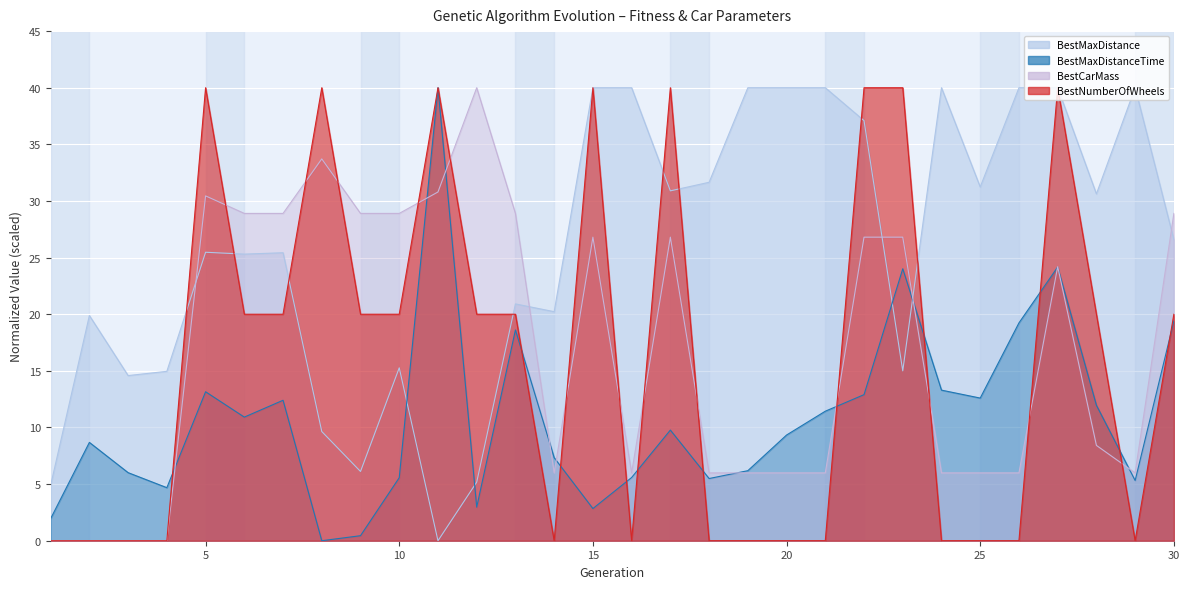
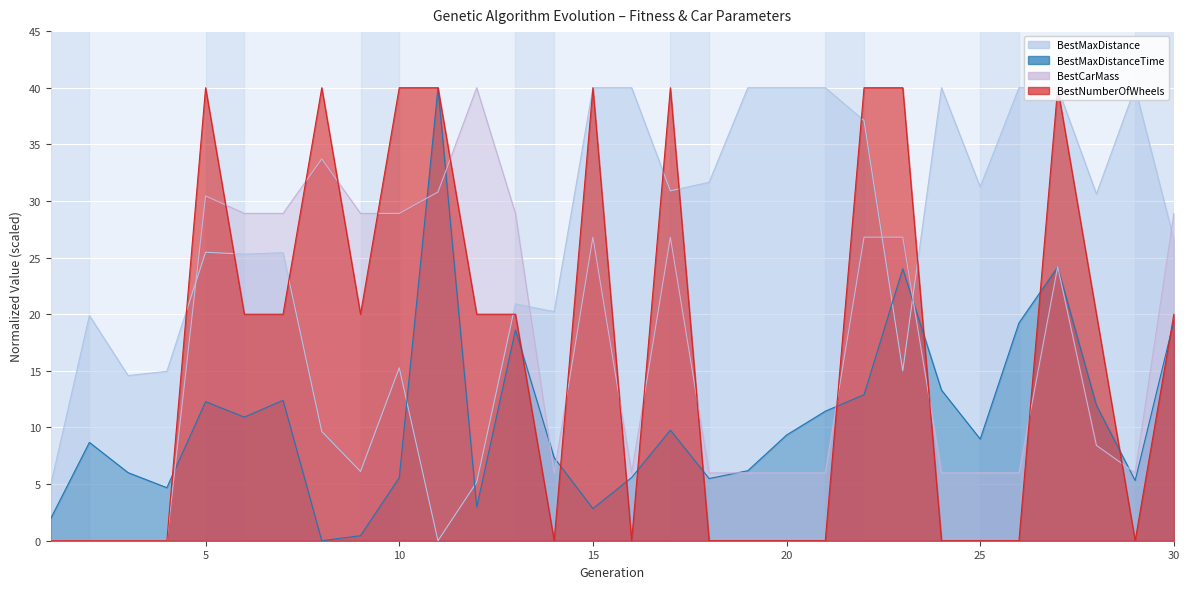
BestMaxDistanceTime, 5: 13.2 -> 12.3
BestNumberOfWheels, 10: 20.0 -> 40.0
BestMaxDistanceTime, 25: 12.6 -> 9.0
